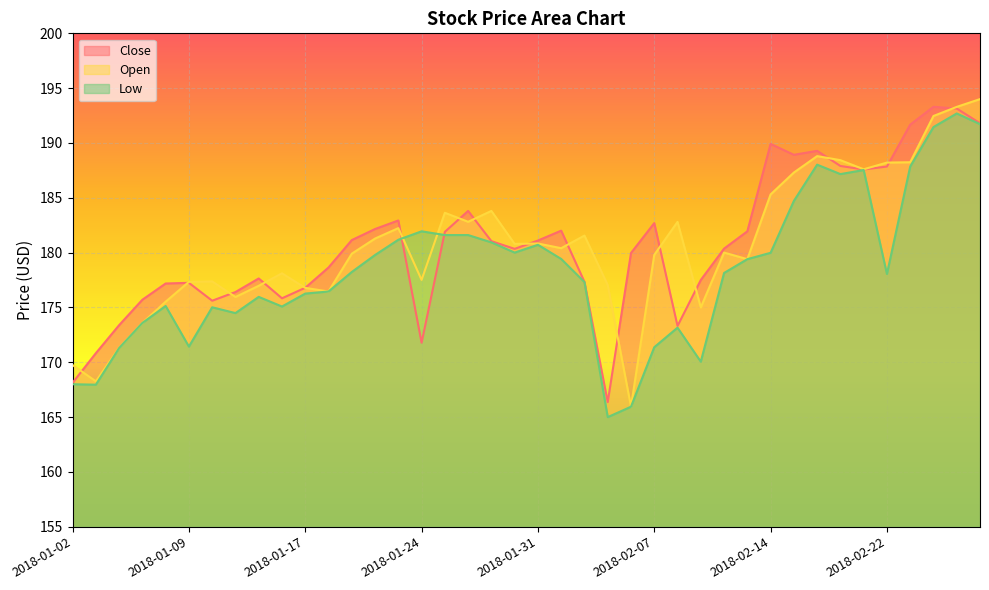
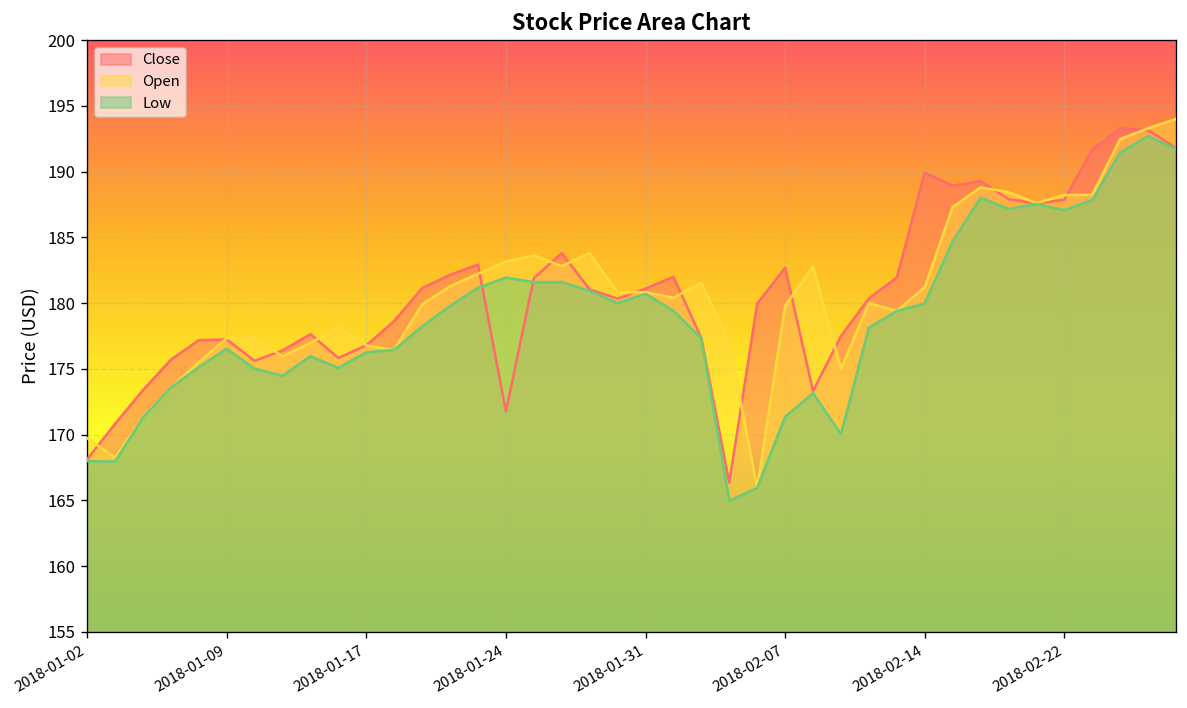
Low, 2018-01-09: 171.4 -> 176.5
Open, 2018-01-24: 177.5 -> 183.2
Open, 2018-02-14: 185.3 -> 181.2
Low, 2018-02-22: 178.0 -> 187.1
